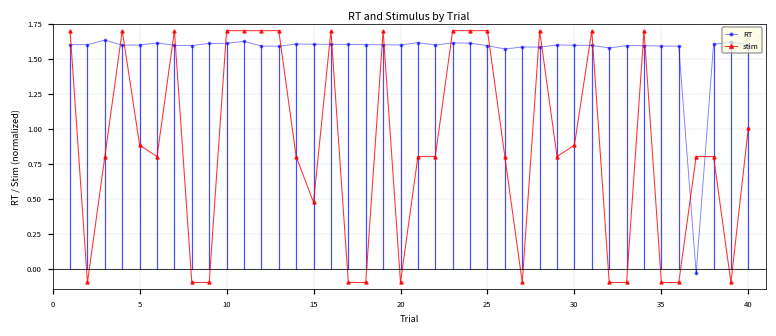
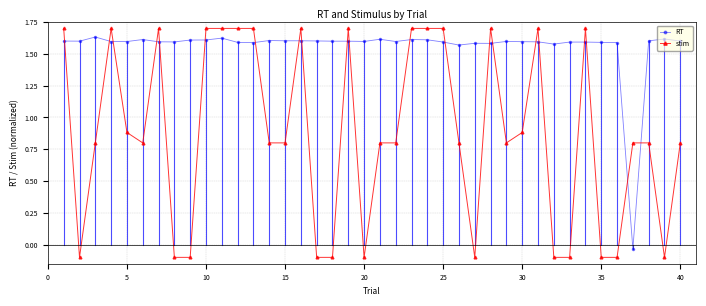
stim, 15: 0.47 -> 0.80
stim, 40: 1.00 -> 0.80
